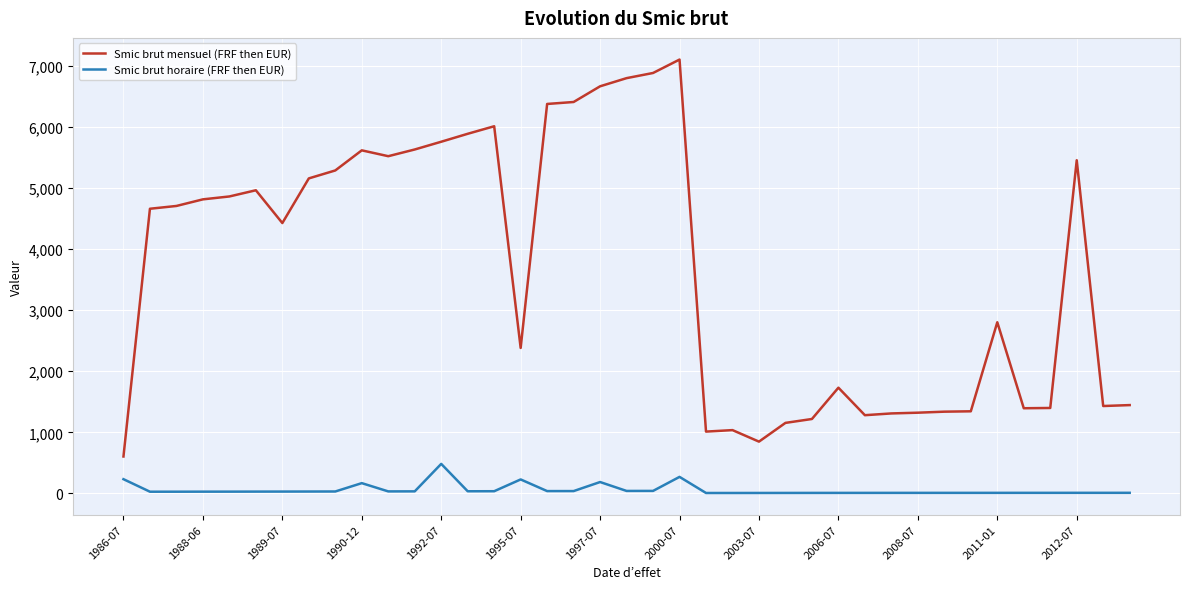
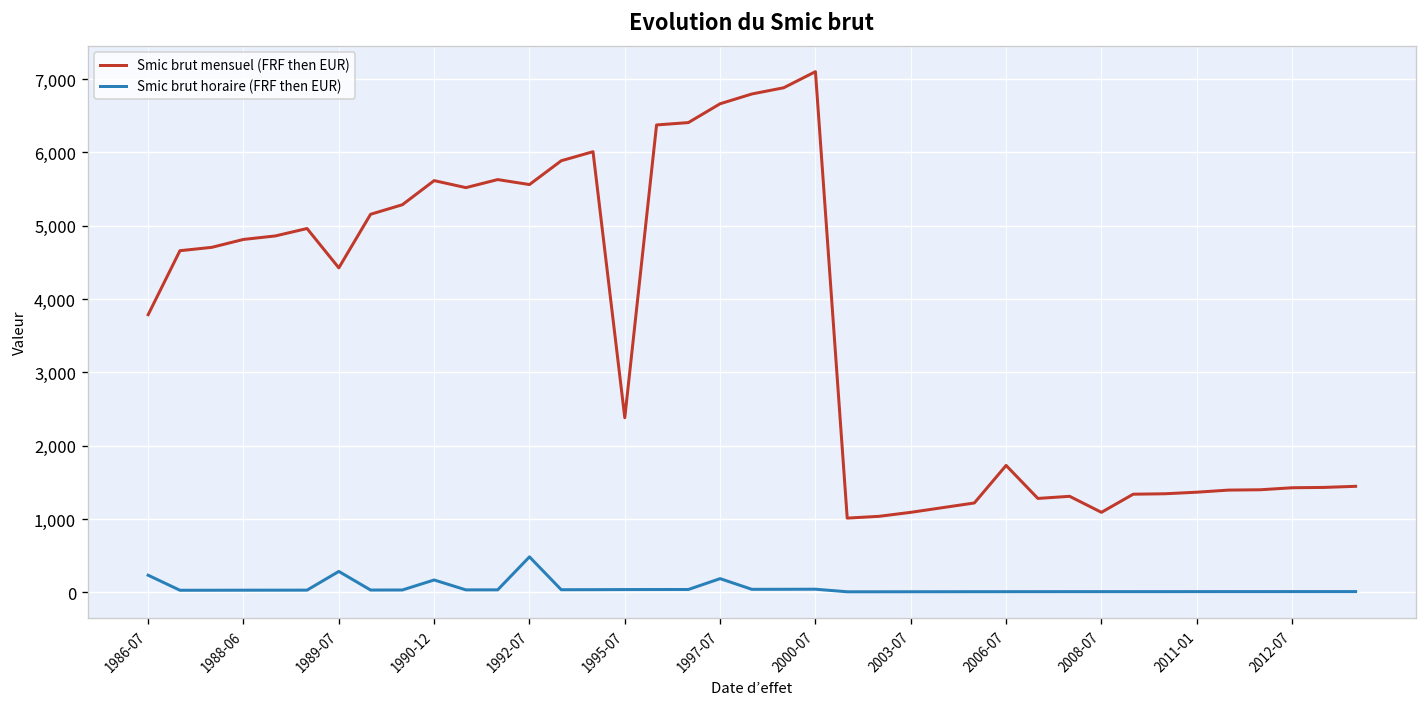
Smic brut mensuel (FRF then EUR), 1986-07: 600 -> 3,800
Smic brut horaire (FRF then EUR), 1989-07: 0 -> 300
Smic brut mensuel (FRF then EUR), 1992-07: 5,800 -> 5,600
Smic brut horaire (FRF then EUR), 1995-07: 200 -> 0
Smic brut horaire (FRF then EUR), 2000-07: 300 -> 0
Smic brut mensuel (FRF then EUR), 2003-07: 800 -> 1,100
Smic brut mensuel (FRF then EUR), 2008-07: 1,300 -> 1,100
Smic brut mensuel (FRF then EUR), 2011-01: 2,800 -> 1,400
Smic brut mensuel (FRF then EUR), 2012-07: 5,500 -> 1,400
